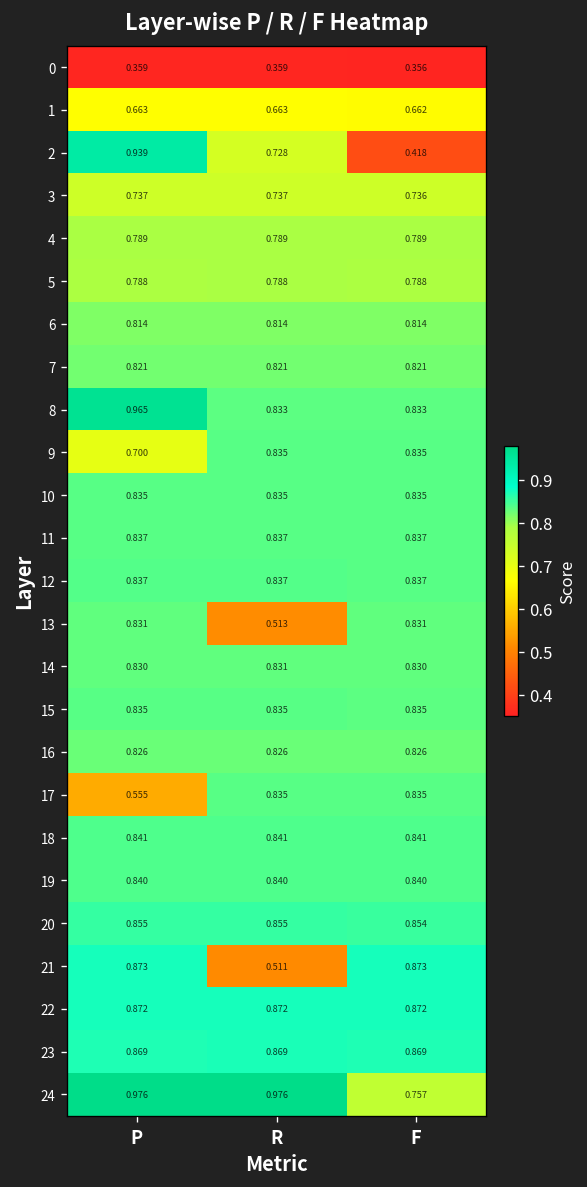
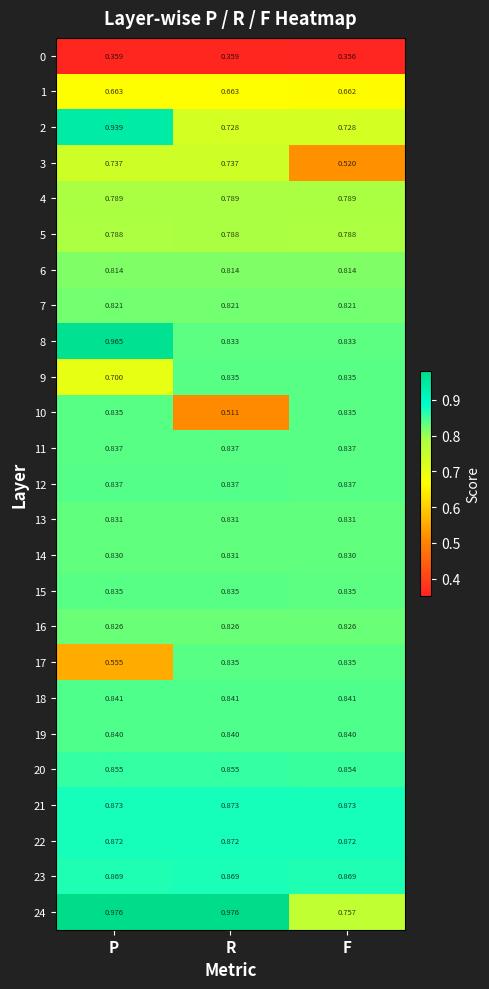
2, F: 0.418 -> 0.728
3, F: 0.736 -> 0.520
10, R: 0.835 -> 0.511
13, R: 0.513 -> 0.831
21, R: 0.511 -> 0.873
